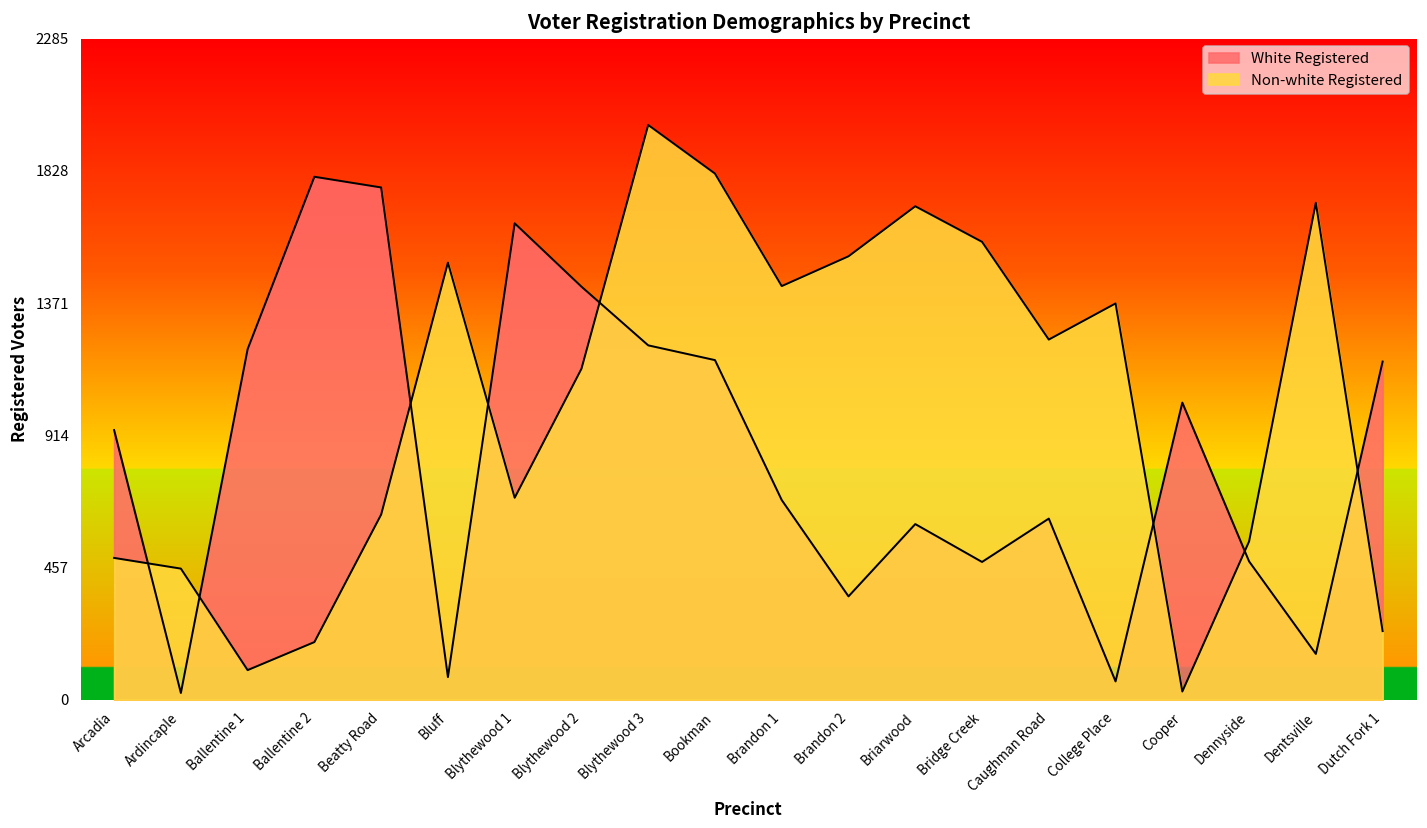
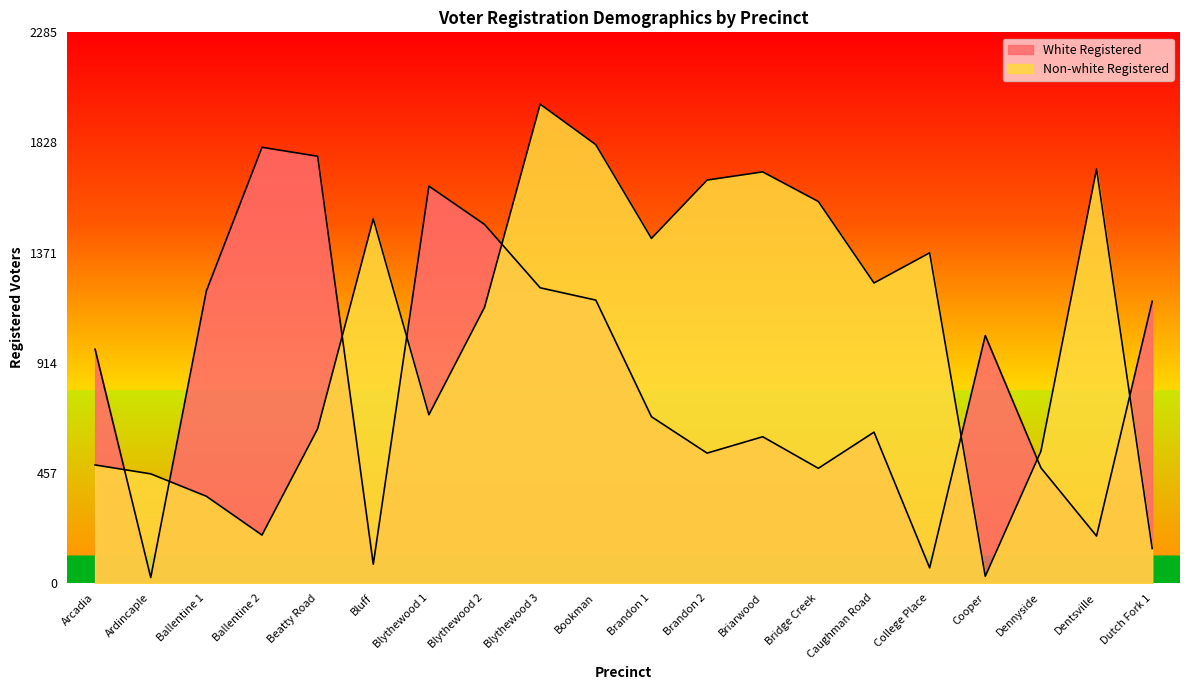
White Registered, Arcadia: 930 -> 970
Non-white Registered, Ballentine 1: 100 -> 360
White Registered, Blythewood 2: 1430 -> 1490
White Registered, Brandon 2: 360 -> 540
Non-white Registered, Brandon 2: 1530 -> 1670
White Registered, Dentsville: 160 -> 200
Non-white Registered, Dutch Fork 1: 240 -> 140
